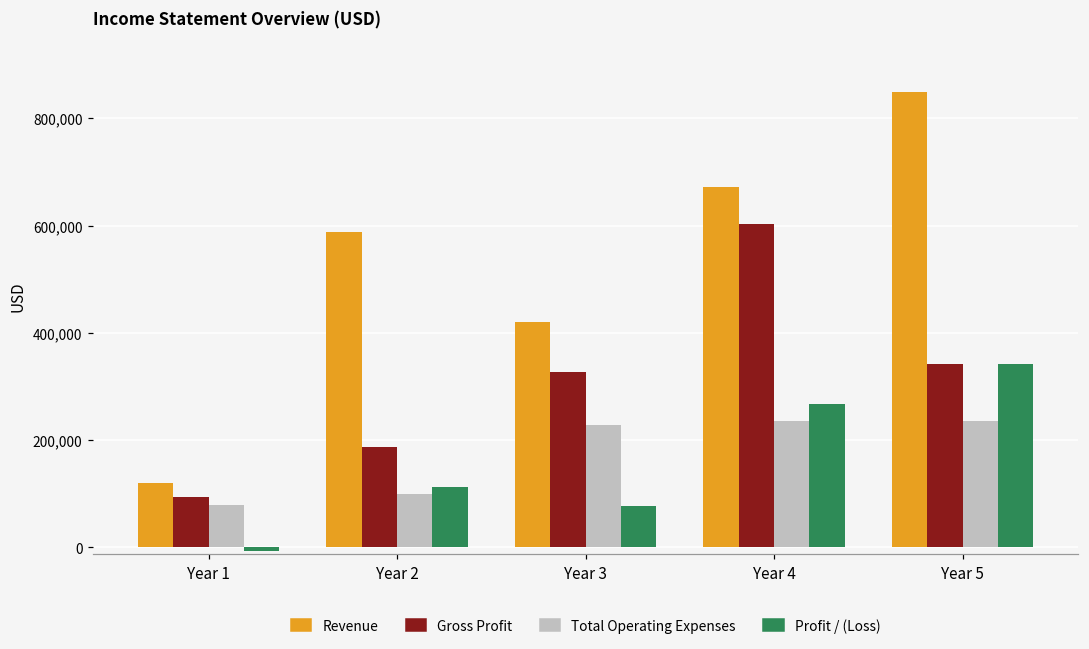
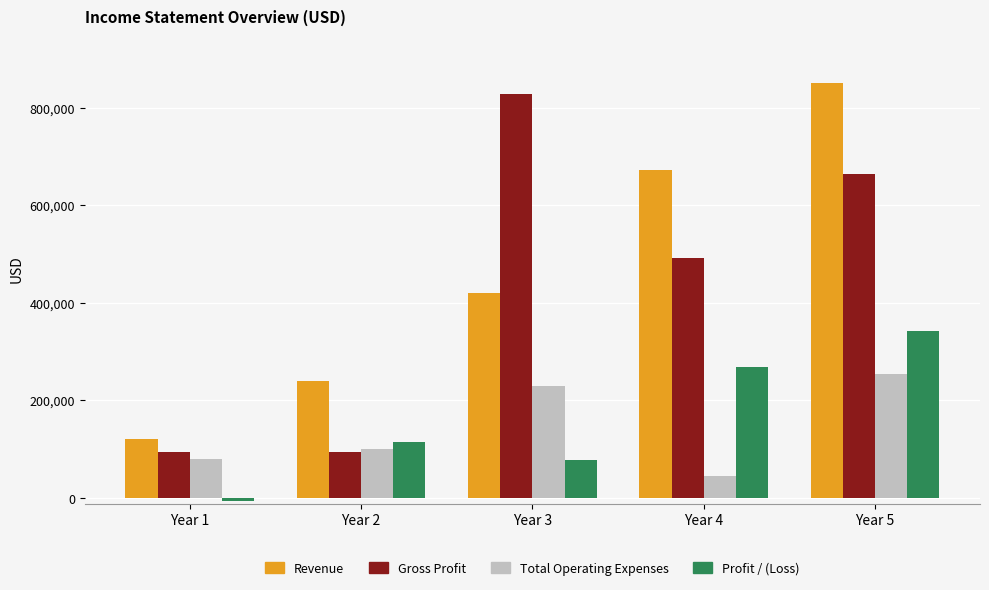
Revenue, Year 2: 590,000 -> 240,000
Gross Profit, Year 2: 190,000 -> 90,000
Gross Profit, Year 3: 330,000 -> 830,000
Gross Profit, Year 4: 600,000 -> 490,000
Total Operating Expenses, Year 4: 240,000 -> 40,000
Gross Profit, Year 5: 340,000 -> 660,000
Total Operating Expenses, Year 5: 240,000 -> 250,000
